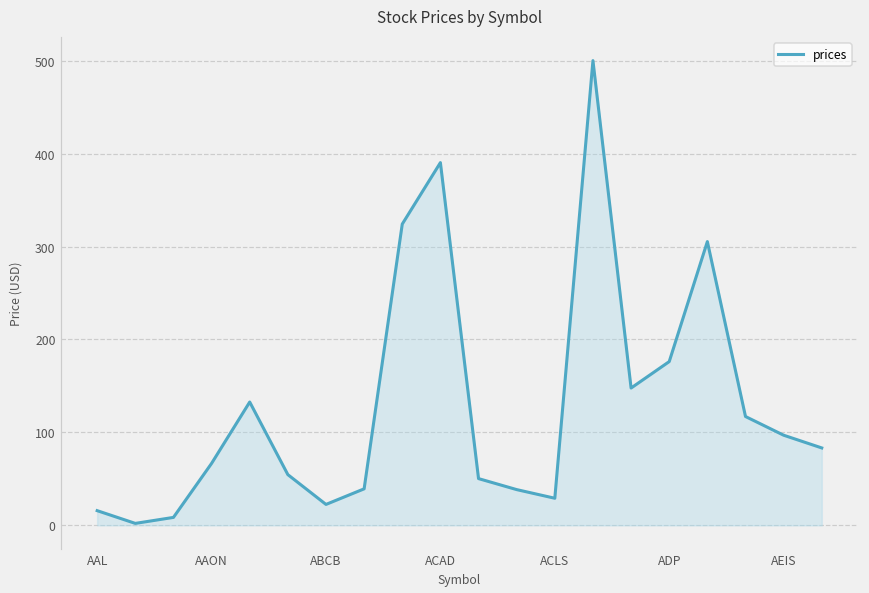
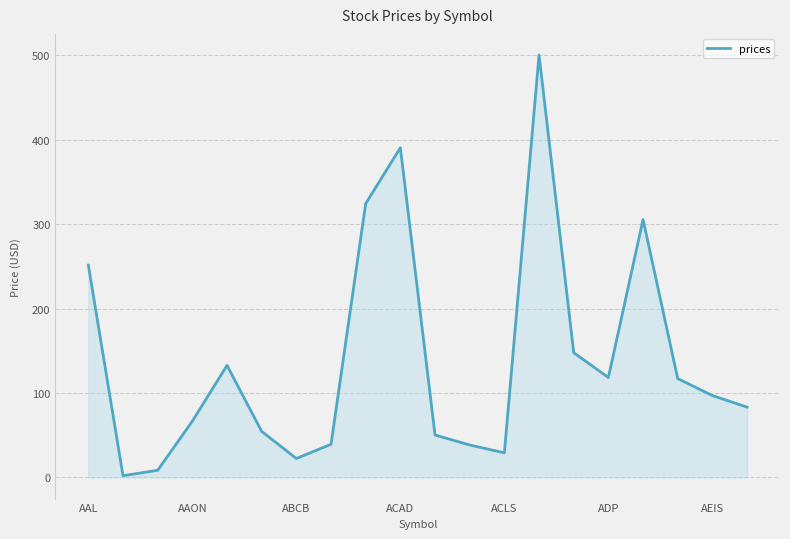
AAL: 20 -> 250
ADP: 180 -> 120
